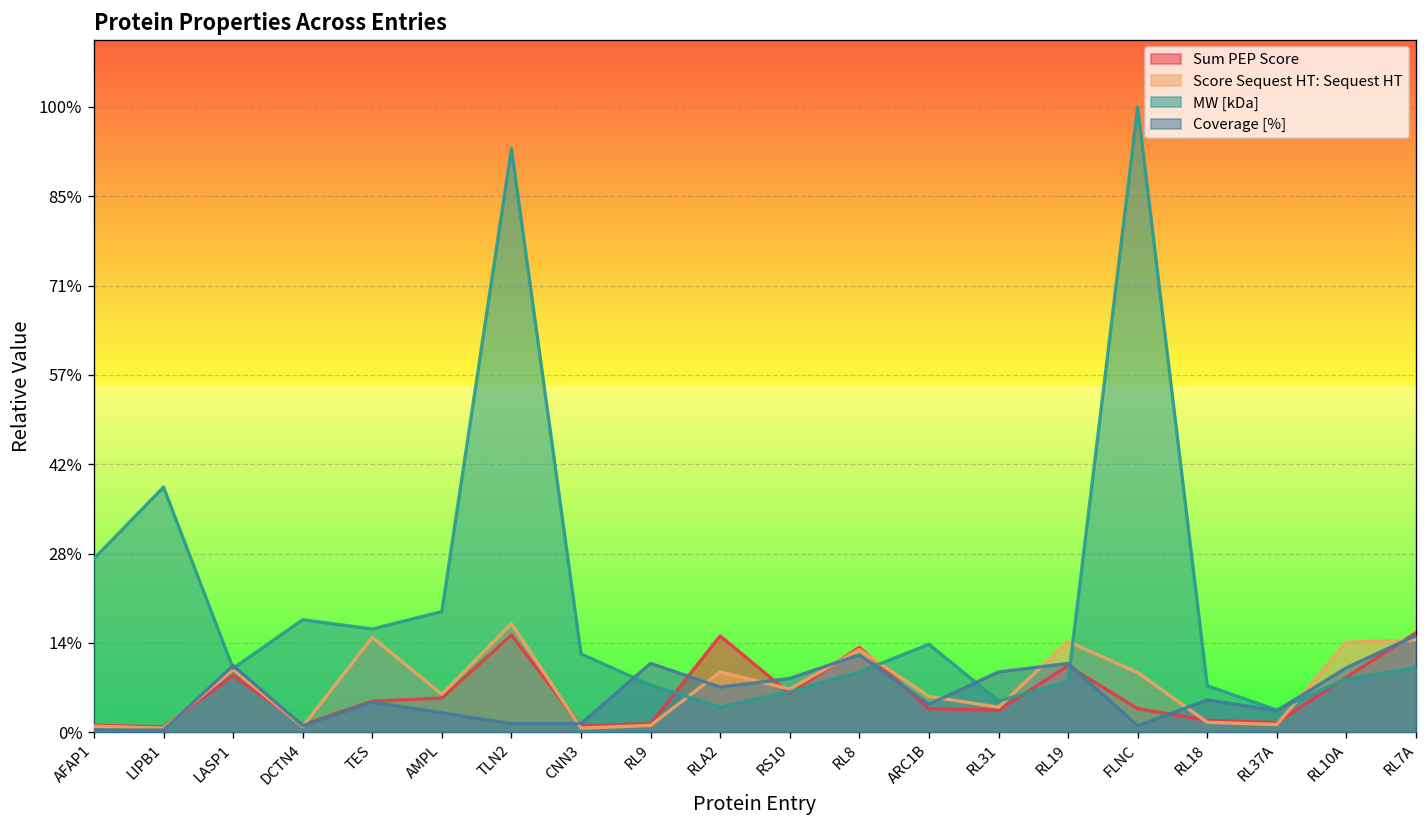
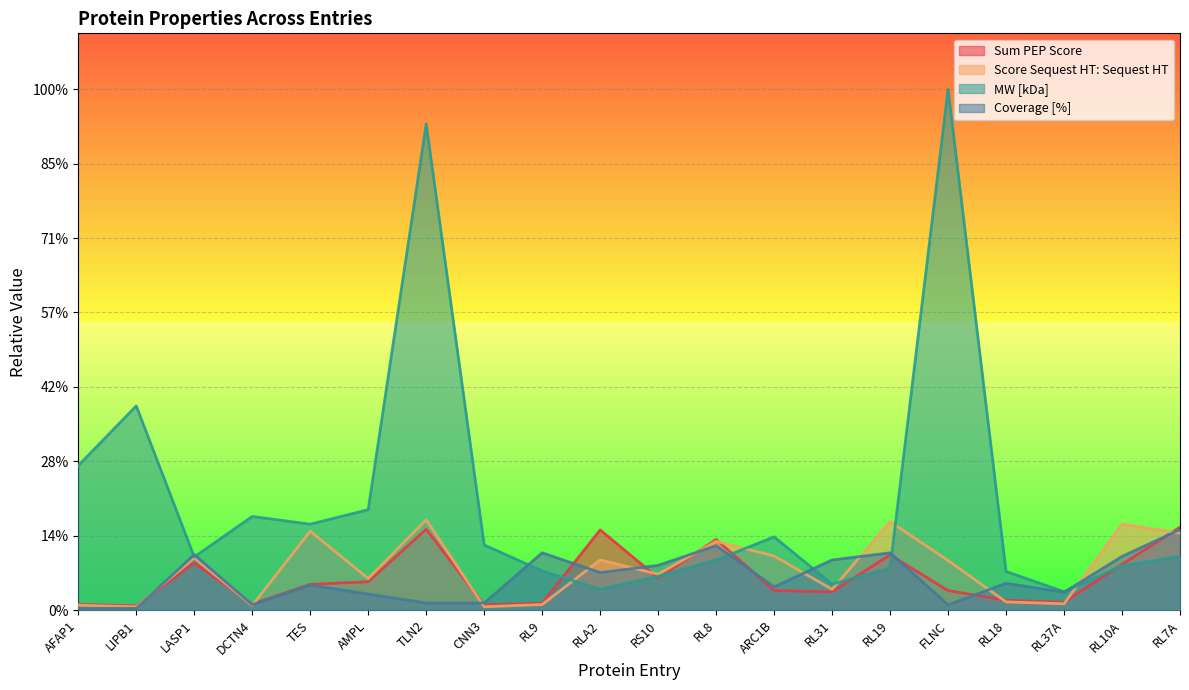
Score Sequest HT: Sequest HT, ARC1B: 6% -> 10%
Score Sequest HT: Sequest HT, RL19: 14% -> 17%
Score Sequest HT: Sequest HT, RL10A: 14% -> 17%
